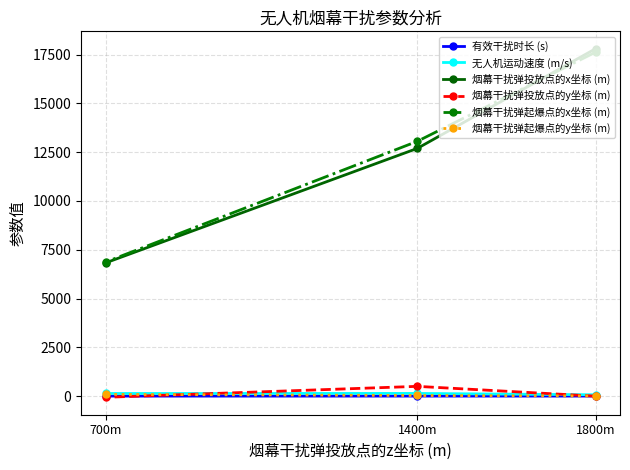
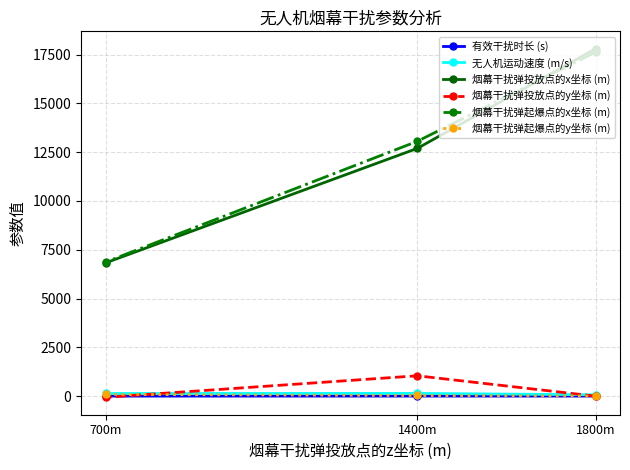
烟幕干扰弹投放点的y坐标 (m), 1400m: 500 -> 1000
